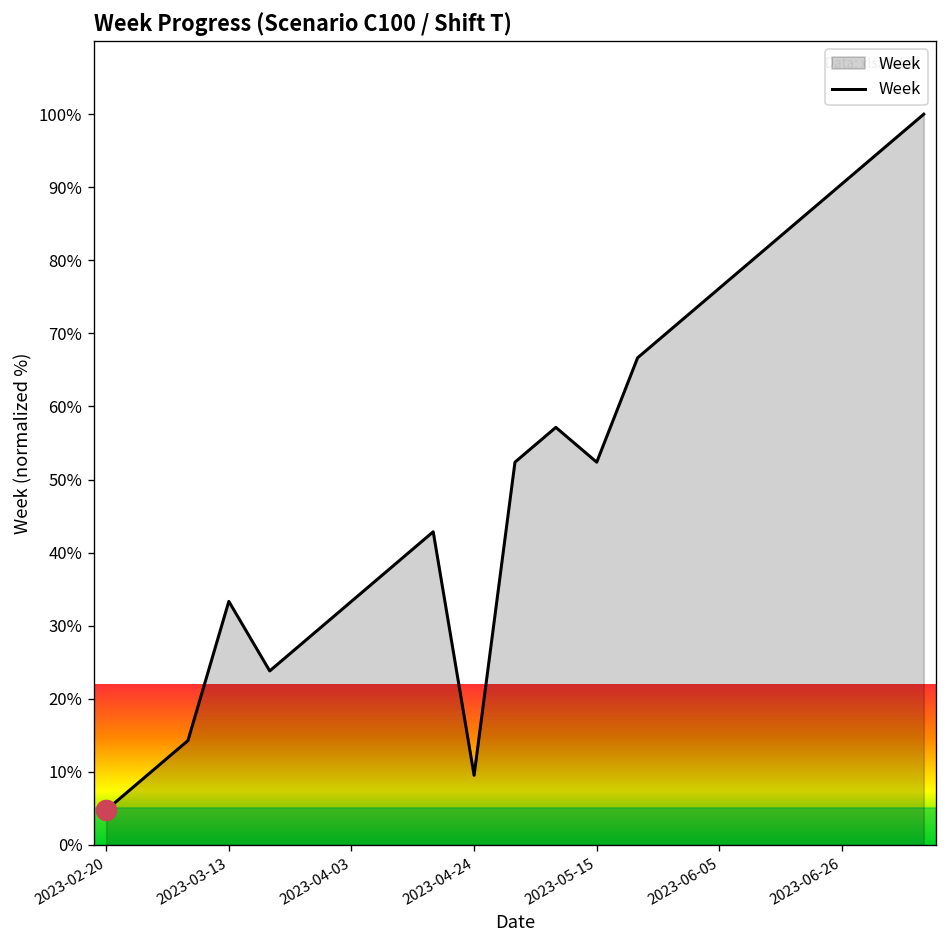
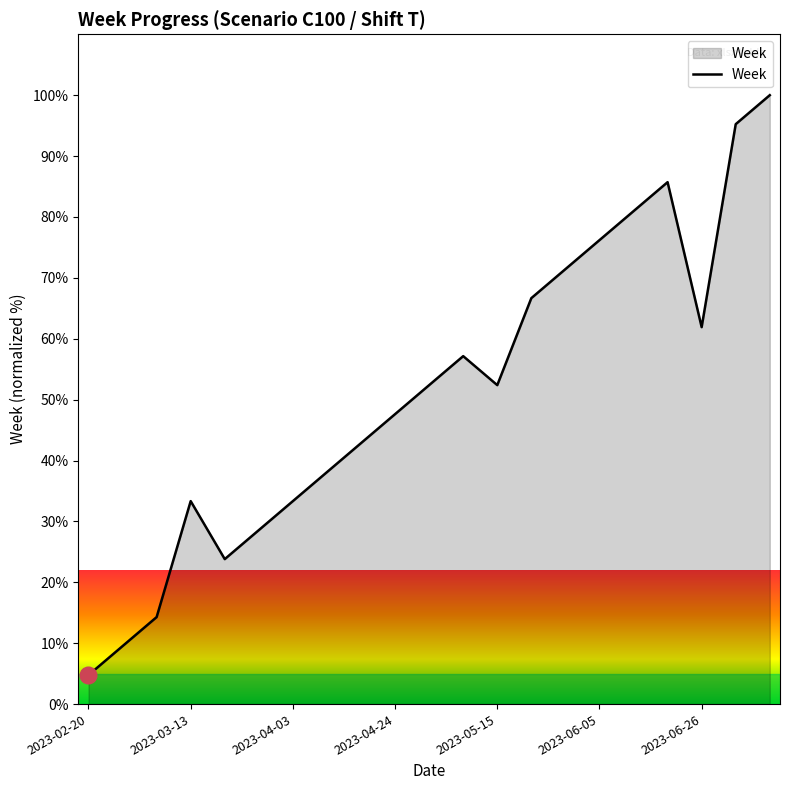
Week, 2023-04-24: 10% -> 48%
Week, 2023-06-26: 90% -> 62%
